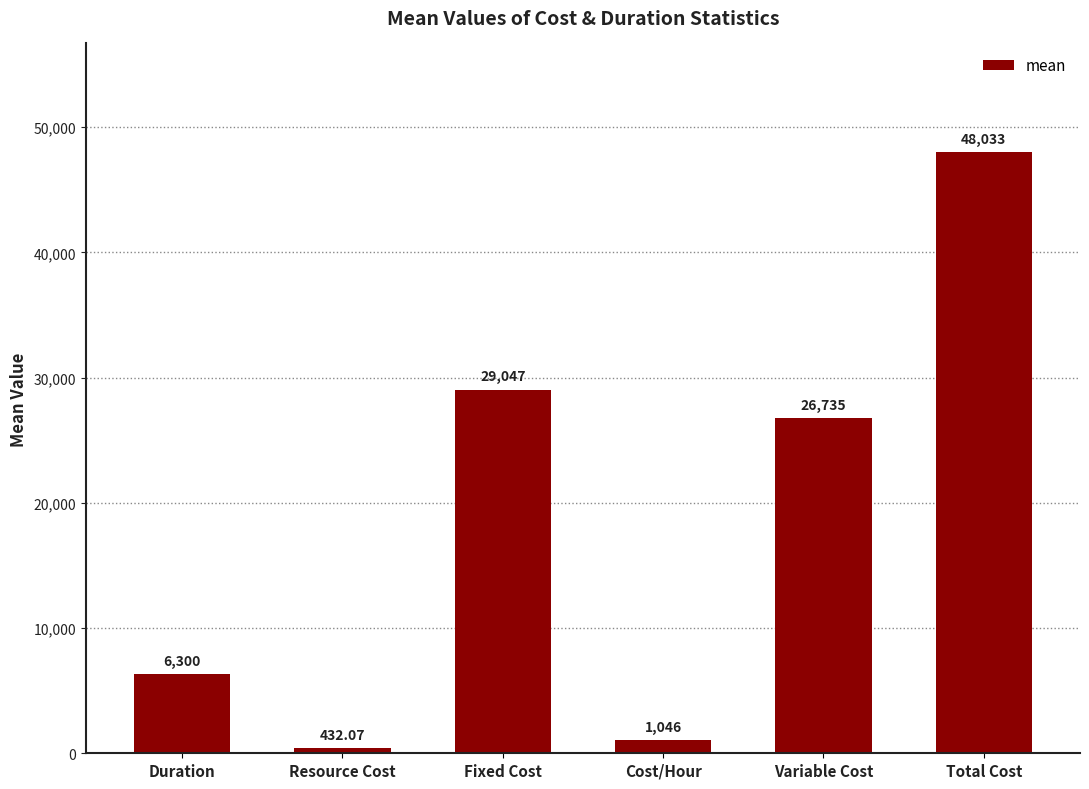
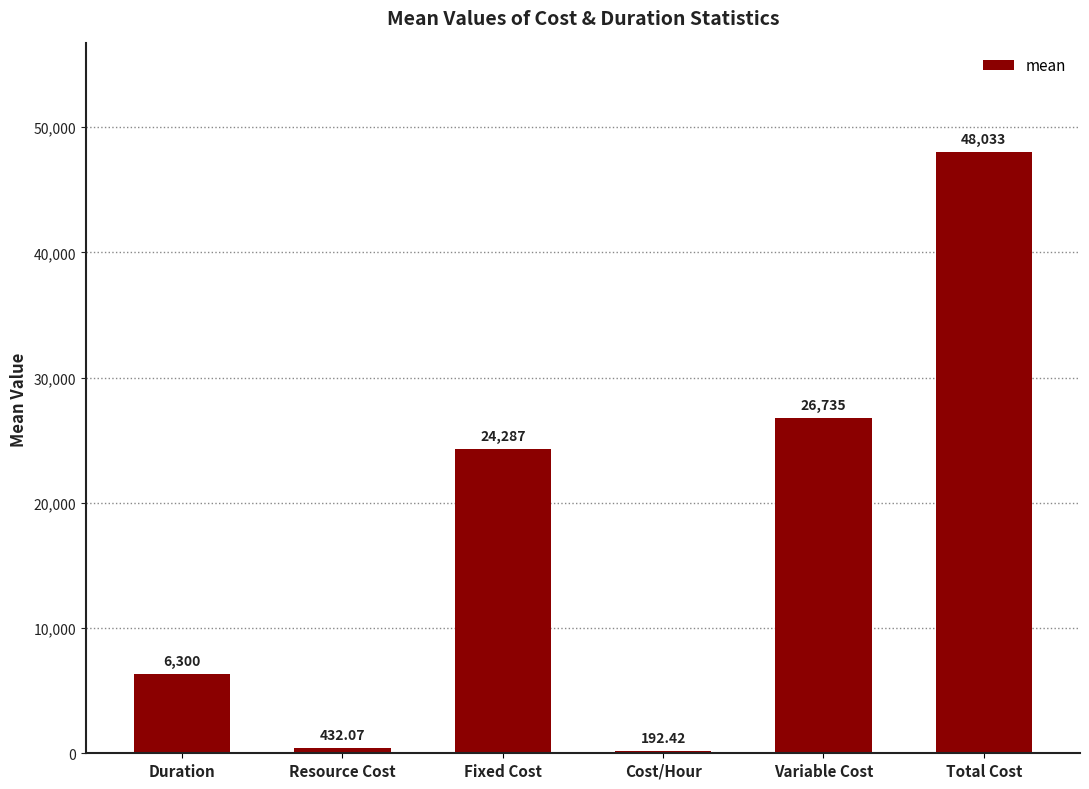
Fixed Cost: 29,047 -> 24,287
Cost/Hour: 1,046 -> 192.42
